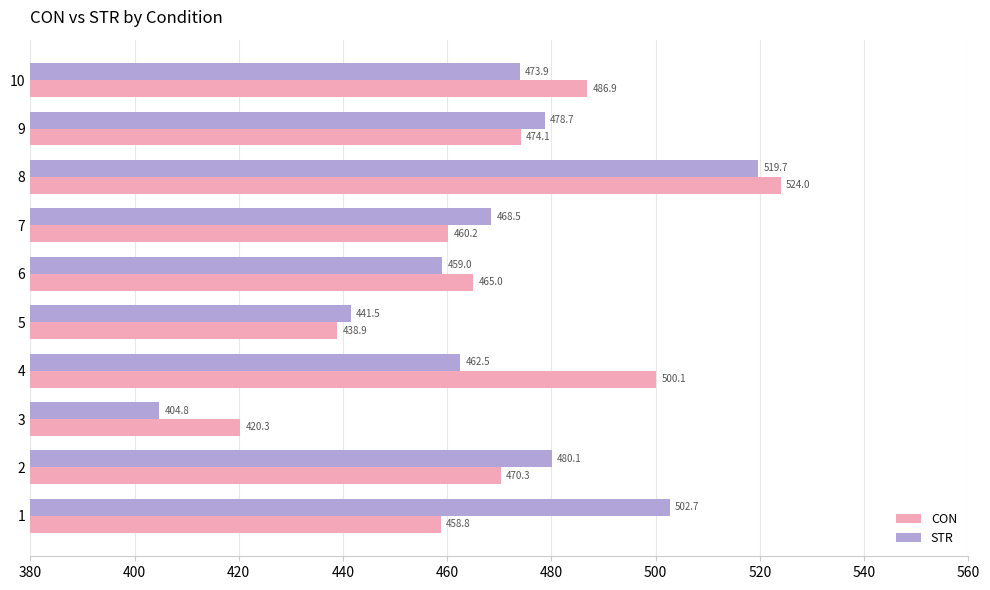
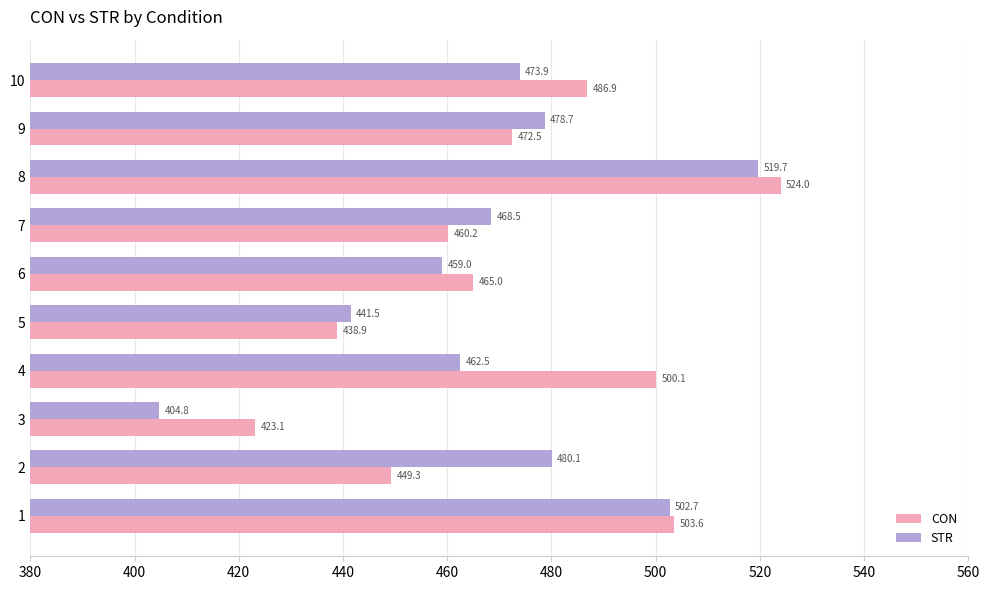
CON, 9: 474.1 -> 472.5
CON, 3: 420.3 -> 423.1
CON, 2: 470.3 -> 449.3
CON, 1: 458.8 -> 503.6
